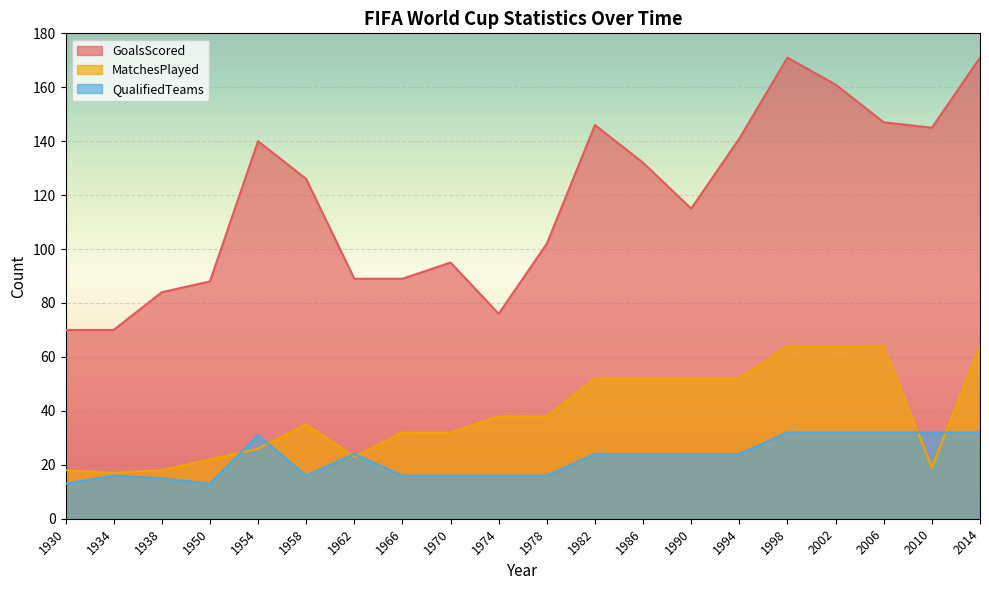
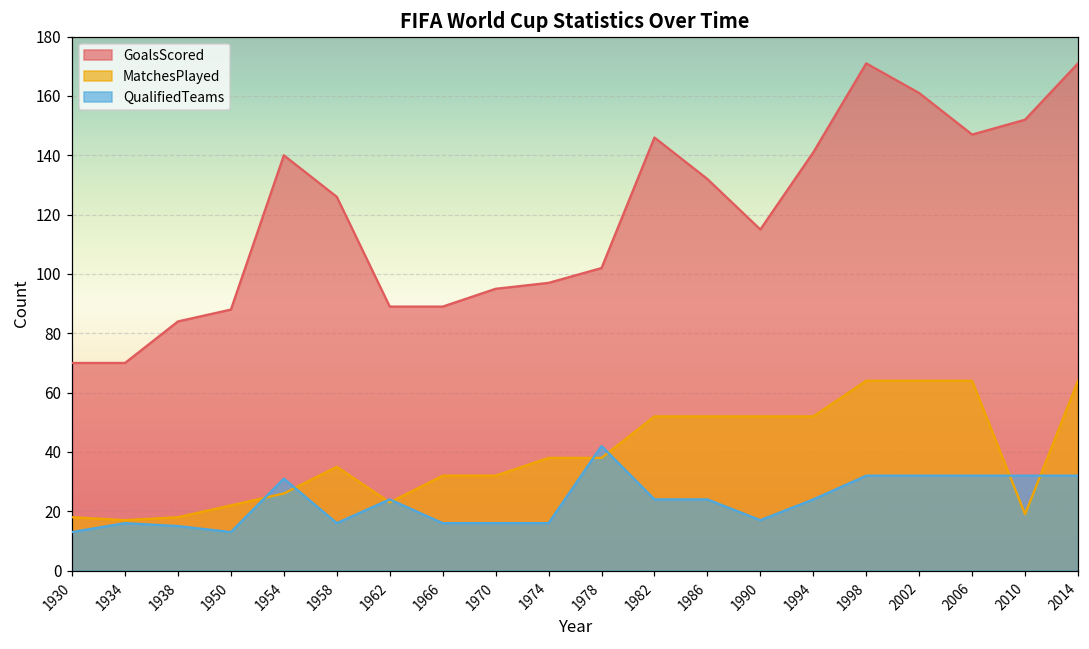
GoalsScored, 1974: 76 -> 97
QualifiedTeams, 1978: 16 -> 42
QualifiedTeams, 1990: 24 -> 17
GoalsScored, 2010: 145 -> 152
